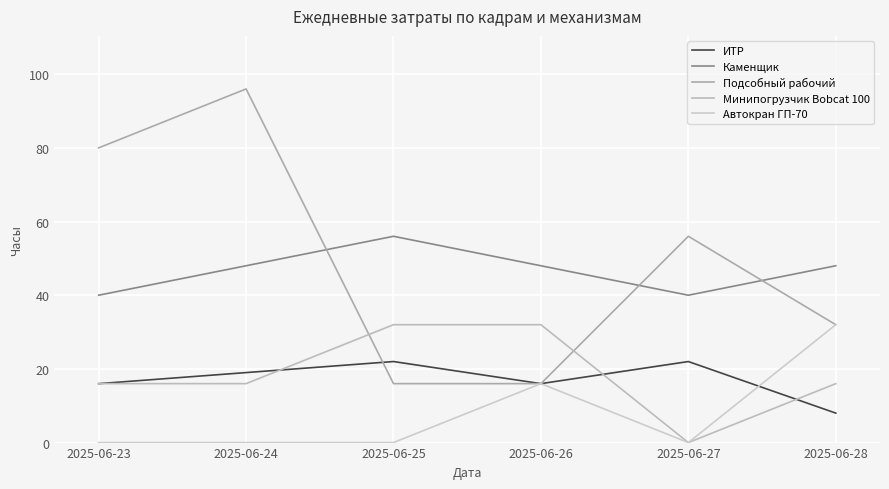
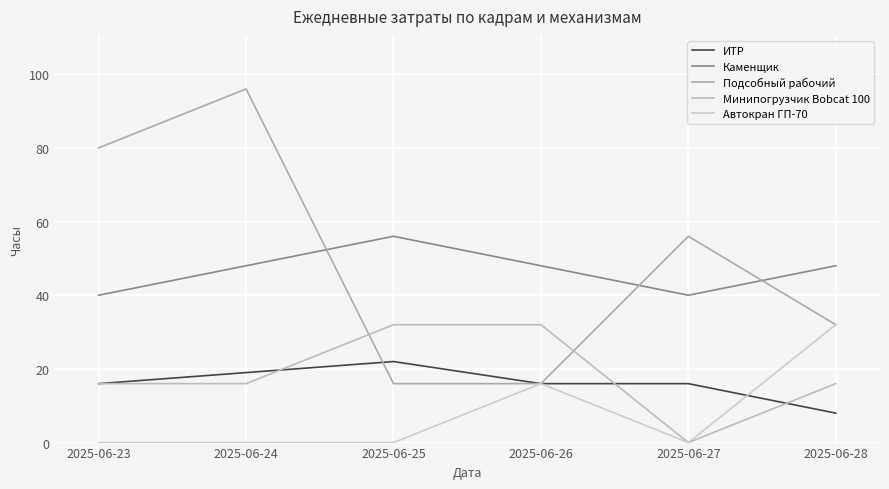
ИТР, 2025-06-27: 22 -> 16
